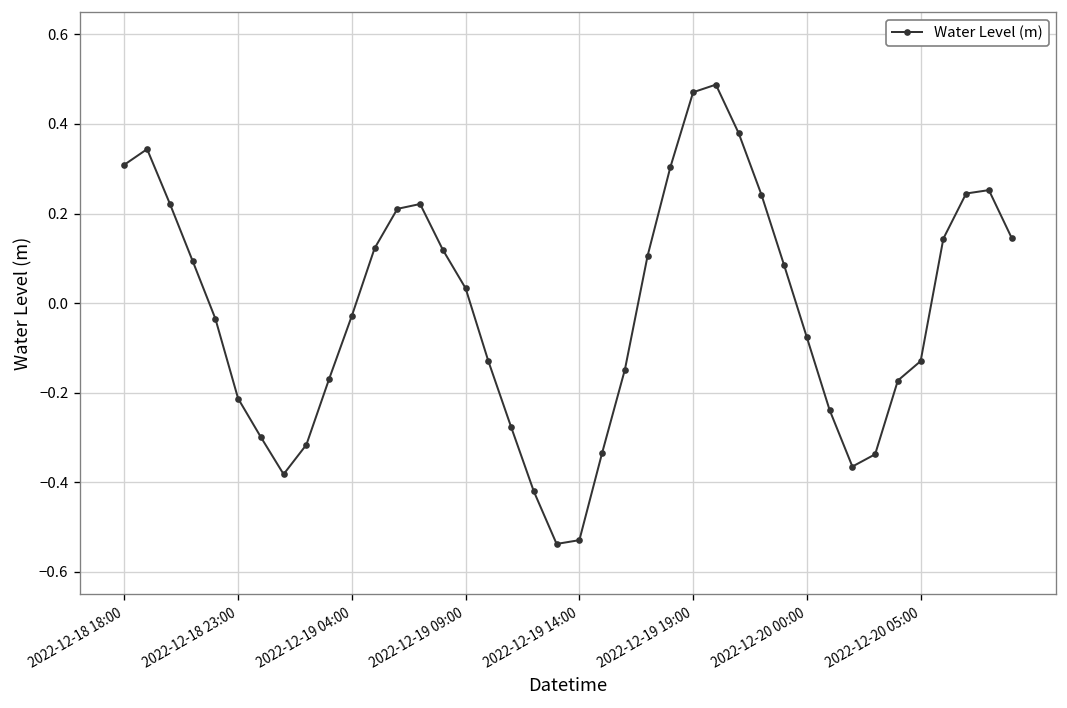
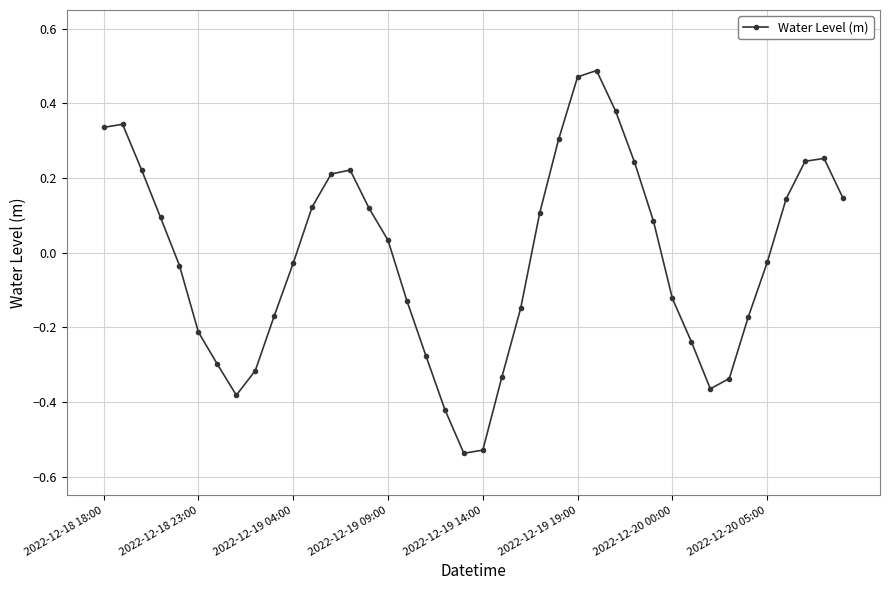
2022-12-18 18:00: 0.31 -> 0.34
2022-12-20 00:00: -0.08 -> -0.12
2022-12-20 05:00: -0.13 -> -0.03
